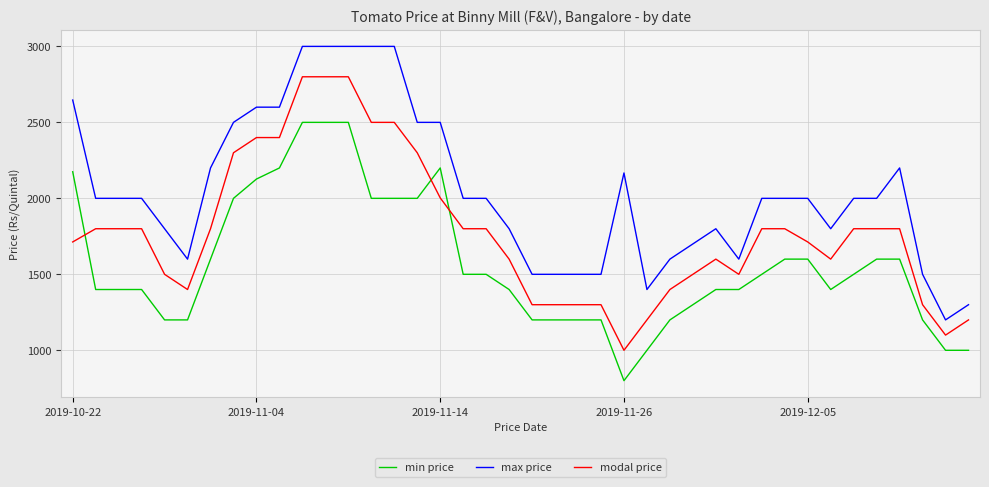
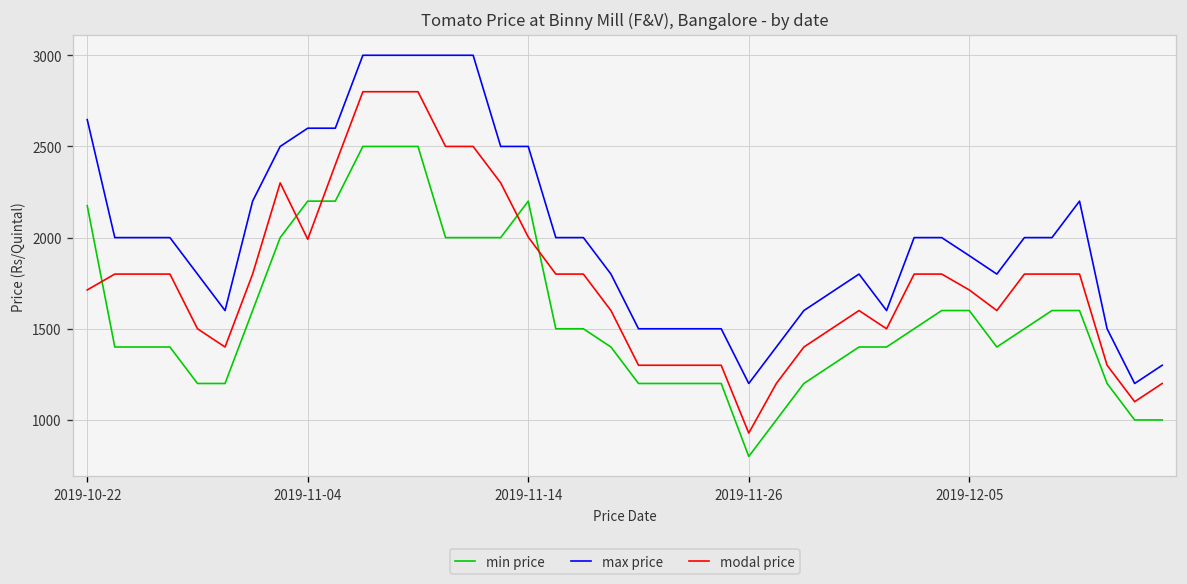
min price, 2019-11-04: 2130 -> 2200
modal price, 2019-11-04: 2400 -> 1990
max price, 2019-11-26: 2170 -> 1200
modal price, 2019-11-26: 1000 -> 930
max price, 2019-12-05: 2000 -> 1900
